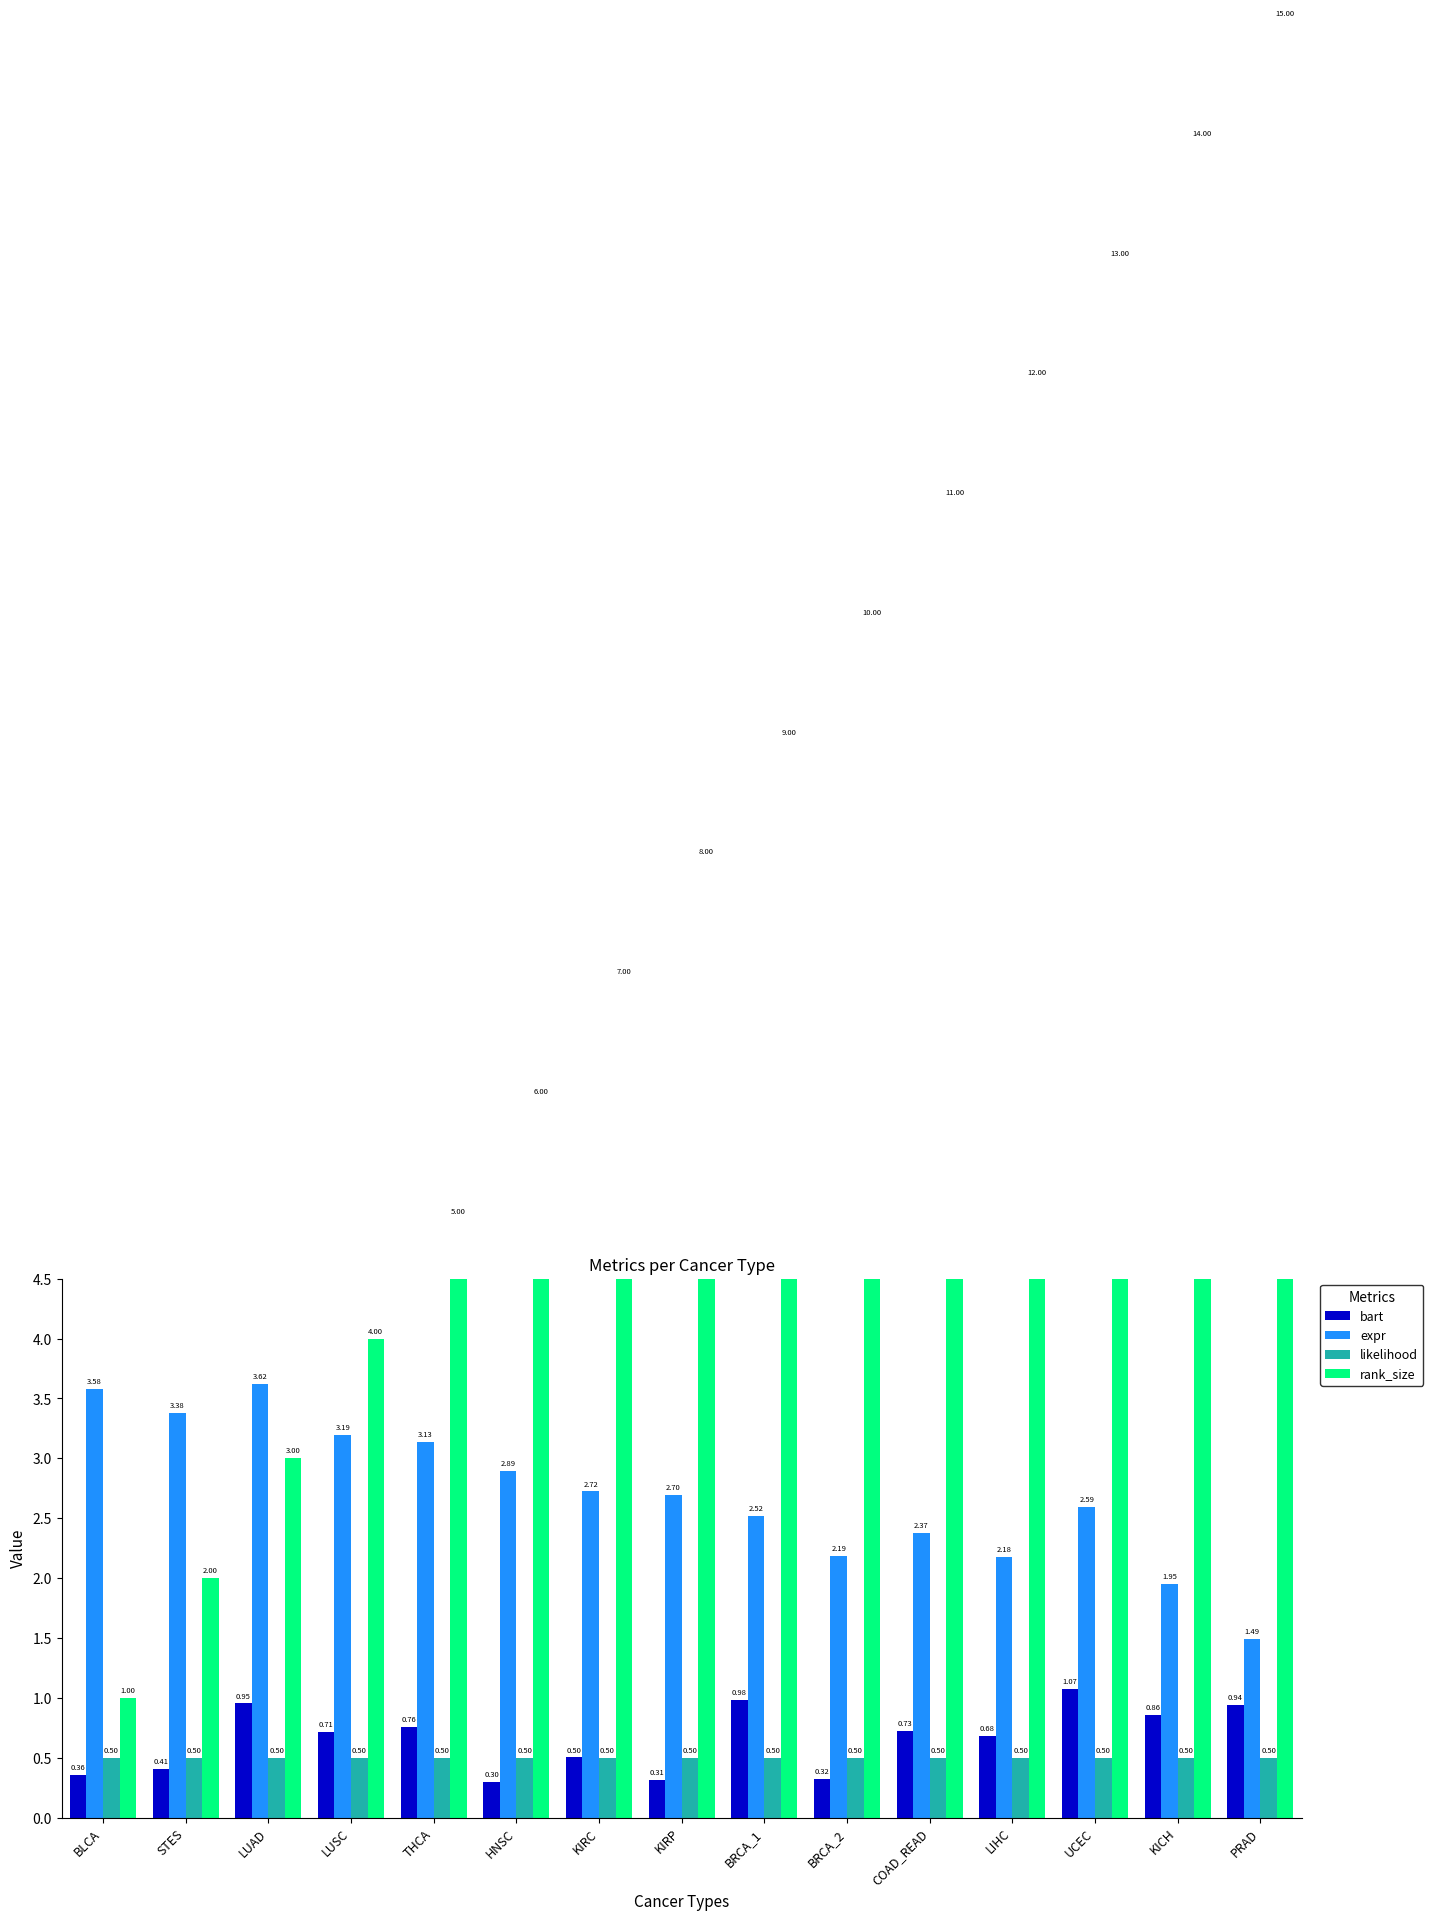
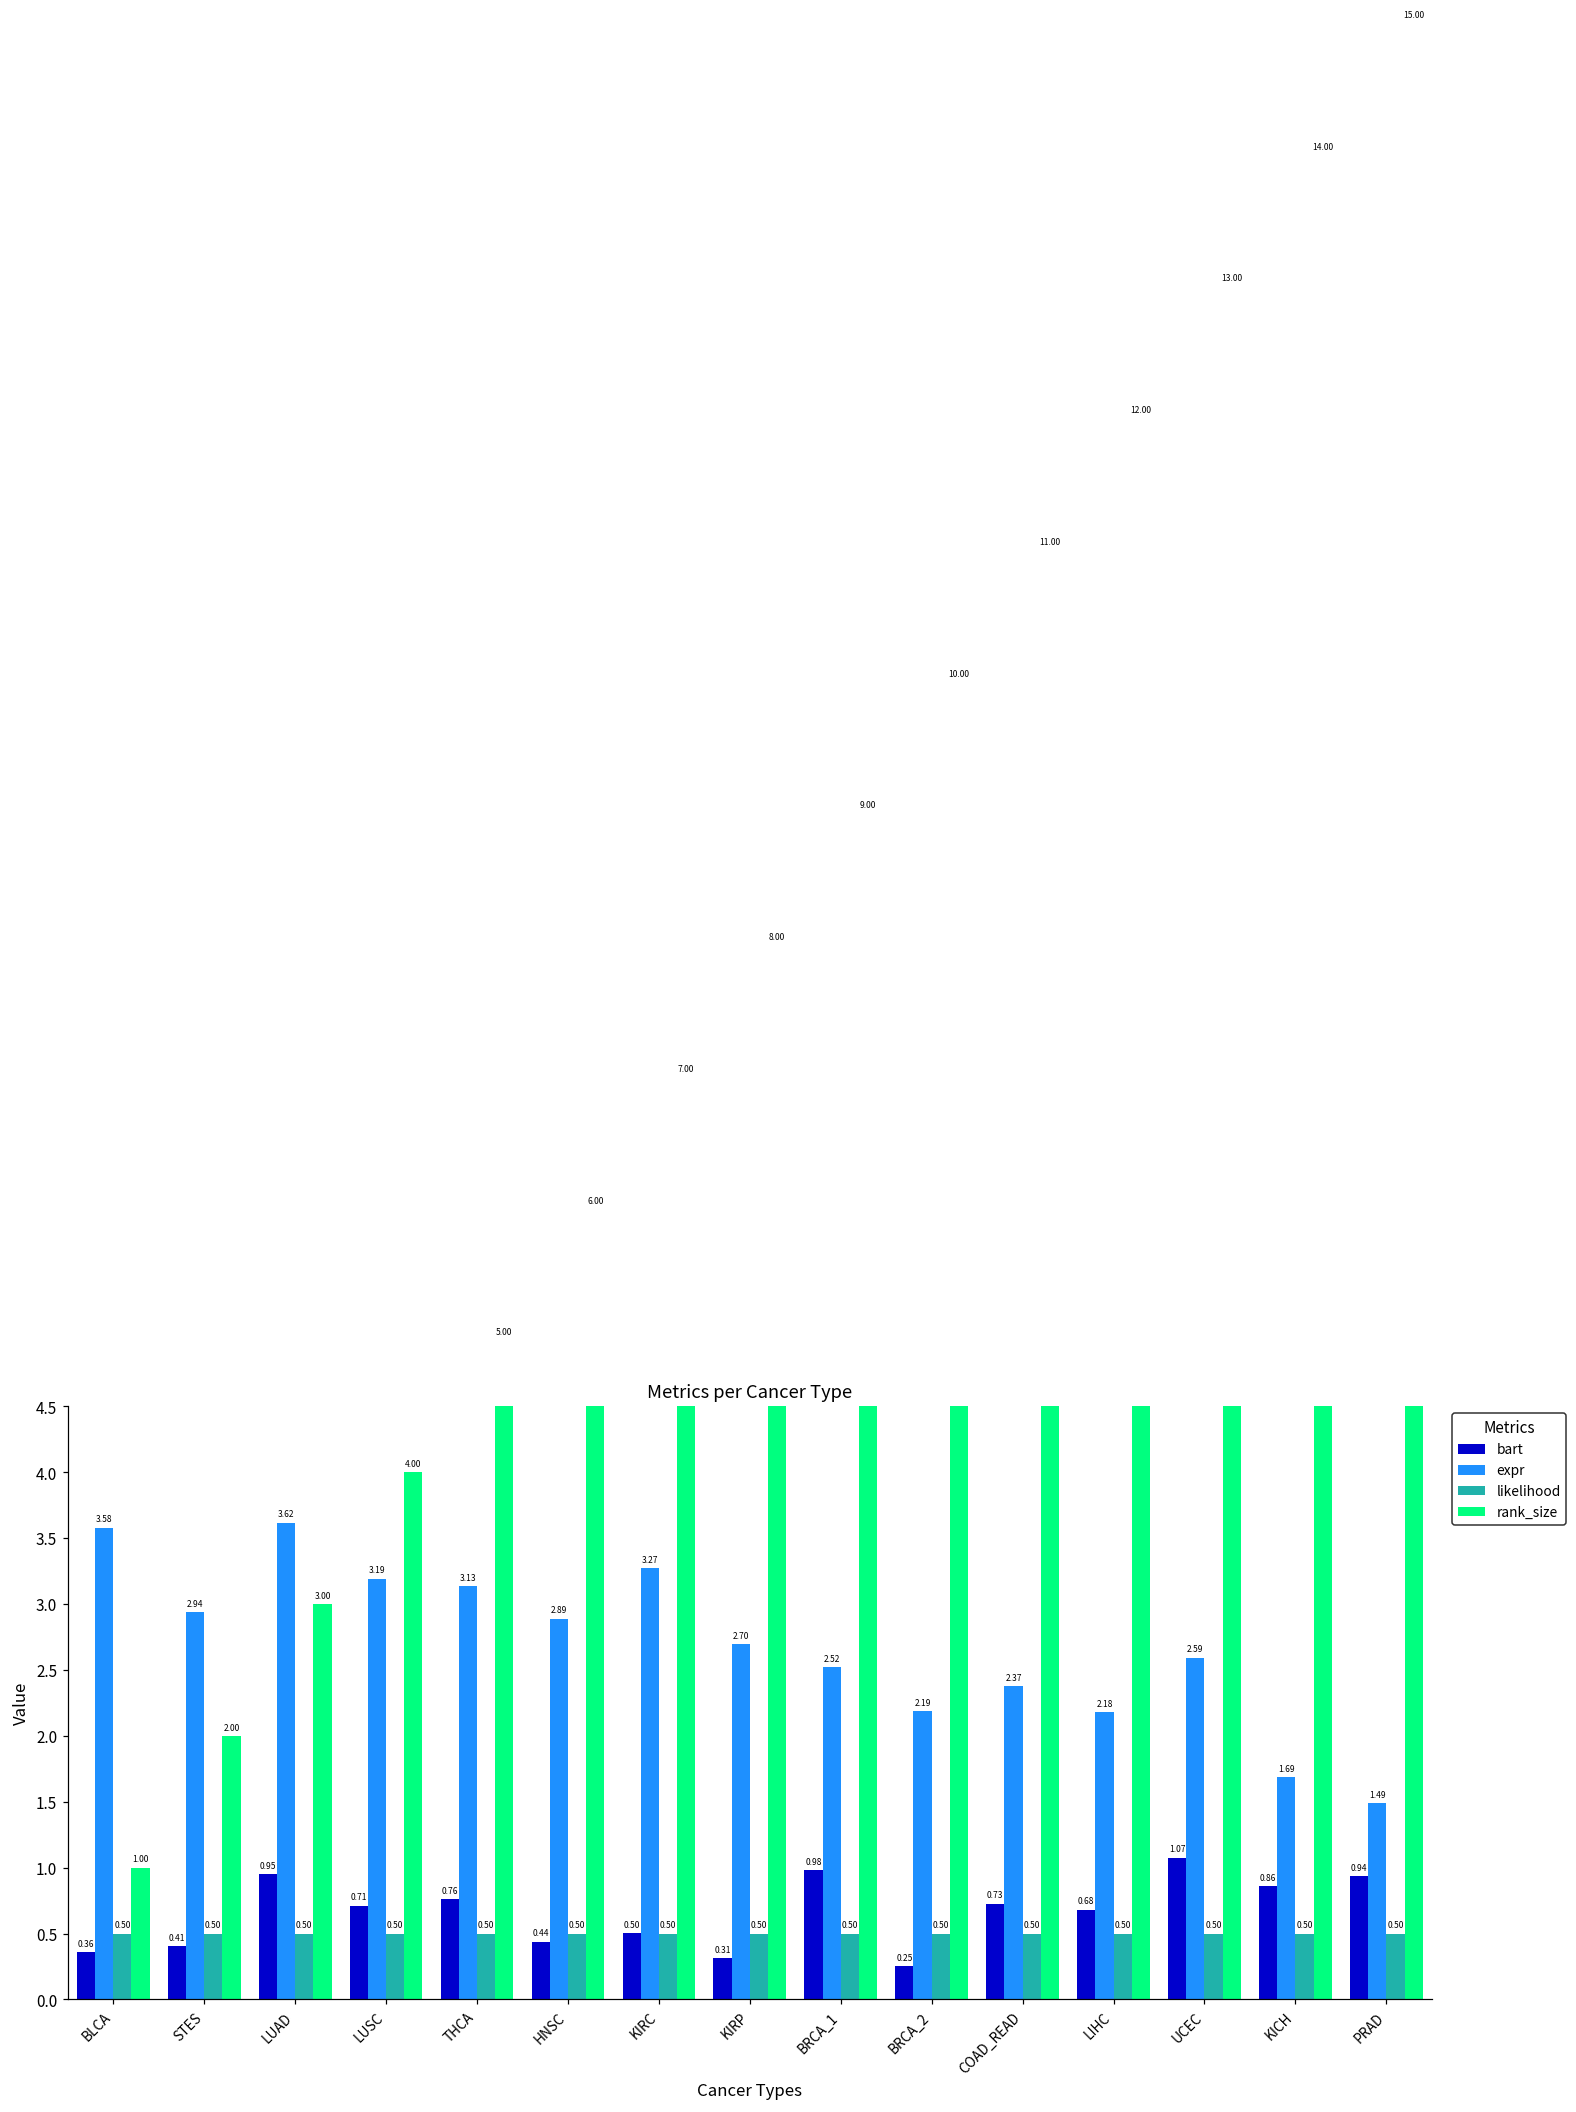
expr, STES: 3.38 -> 2.94
bart, HNSC: 0.30 -> 0.44
expr, KIRC: 2.72 -> 3.27
bart, BRCA_2: 0.32 -> 0.25
expr, KICH: 1.95 -> 1.69
